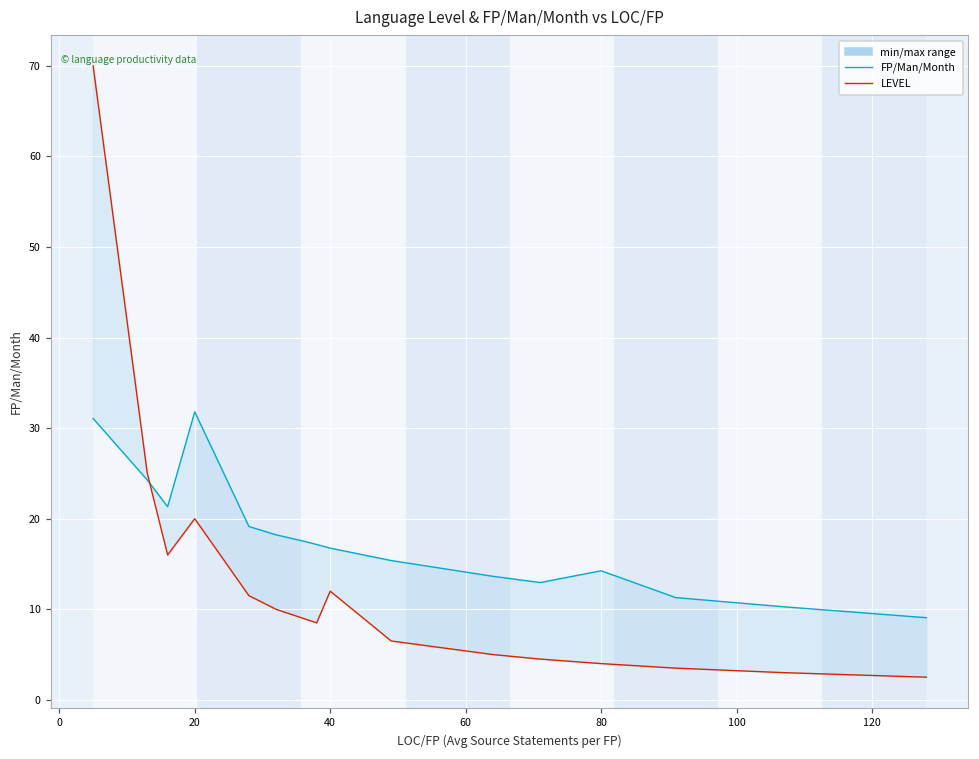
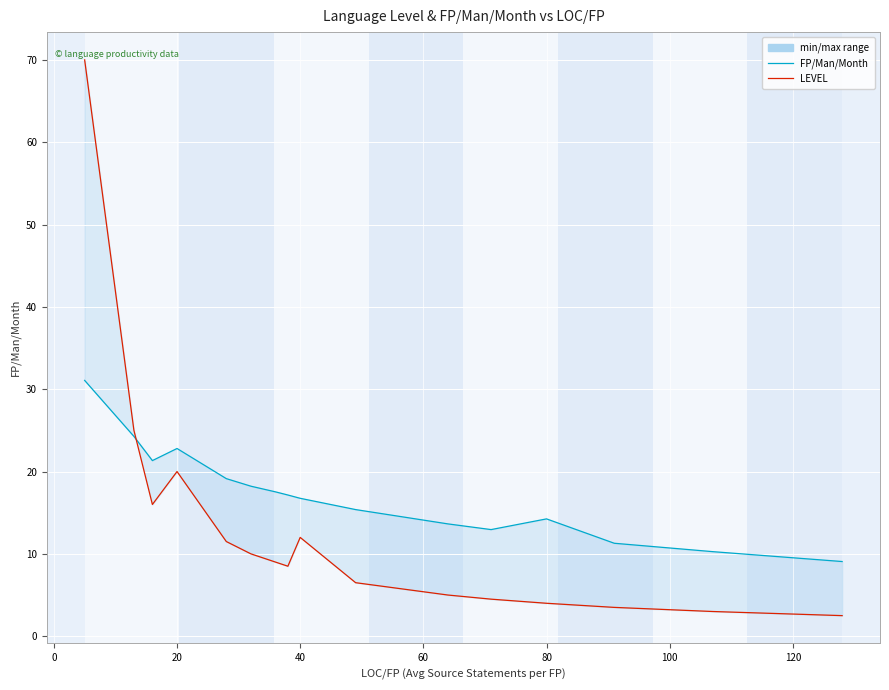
FP/Man/Month, 20: 32 -> 23
